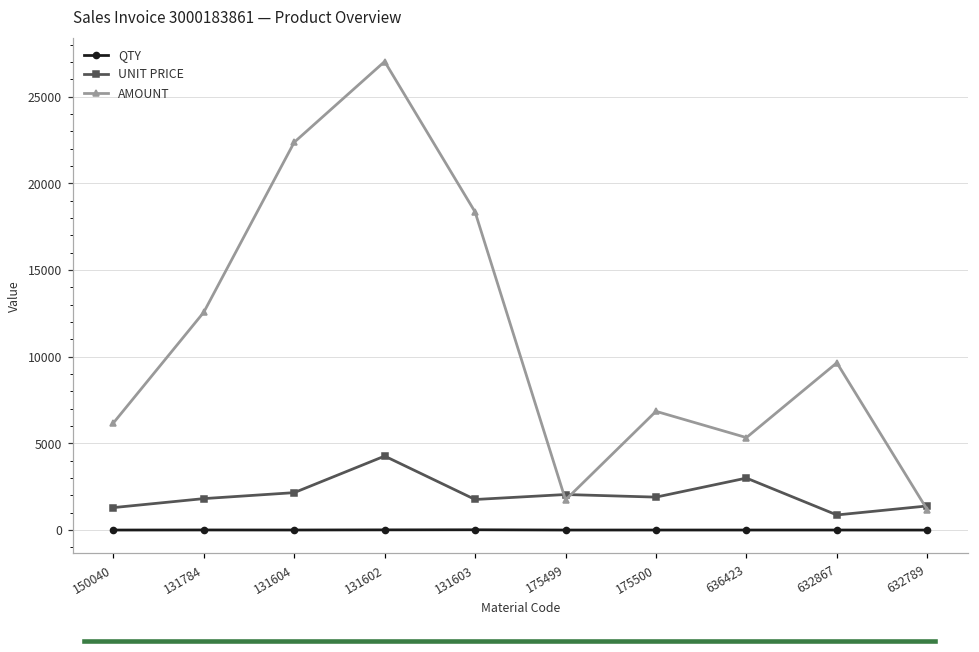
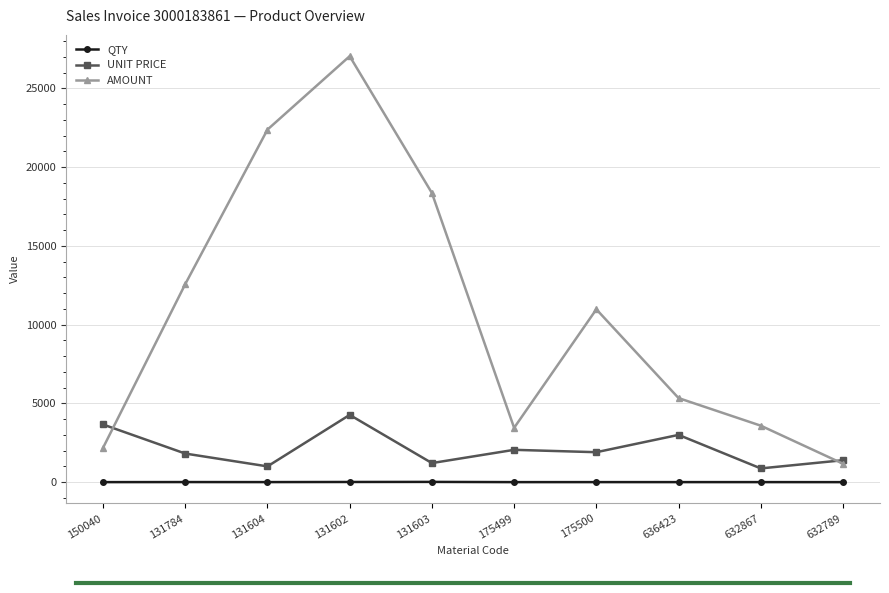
UNIT PRICE, 150040: 1300 -> 3700
AMOUNT, 150040: 6200 -> 2200
UNIT PRICE, 131604: 2200 -> 1000
UNIT PRICE, 131603: 1800 -> 1200
AMOUNT, 175499: 1700 -> 3400
AMOUNT, 175500: 6900 -> 11000
AMOUNT, 632867: 9700 -> 3600
